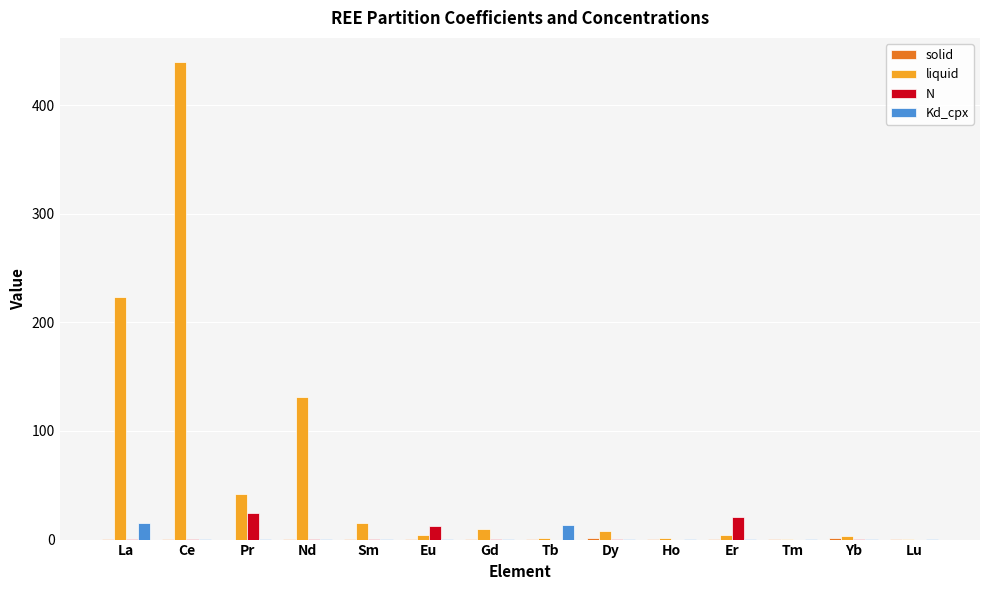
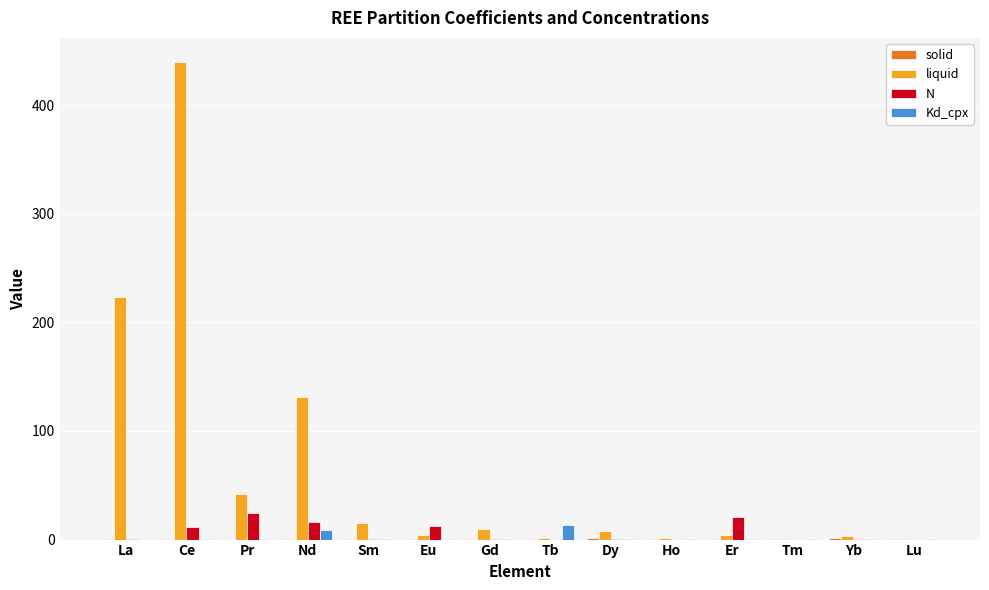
Kd_cpx, La: 16 -> 0
N, Ce: 1 -> 11
N, Nd: 0 -> 16
Kd_cpx, Nd: 0 -> 9
